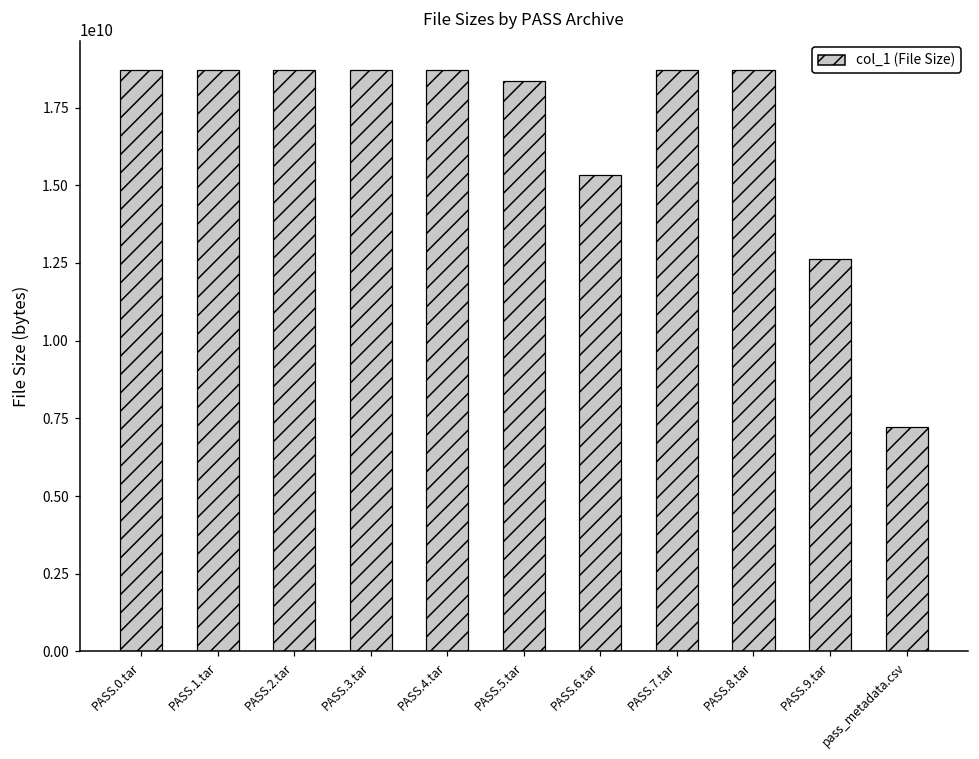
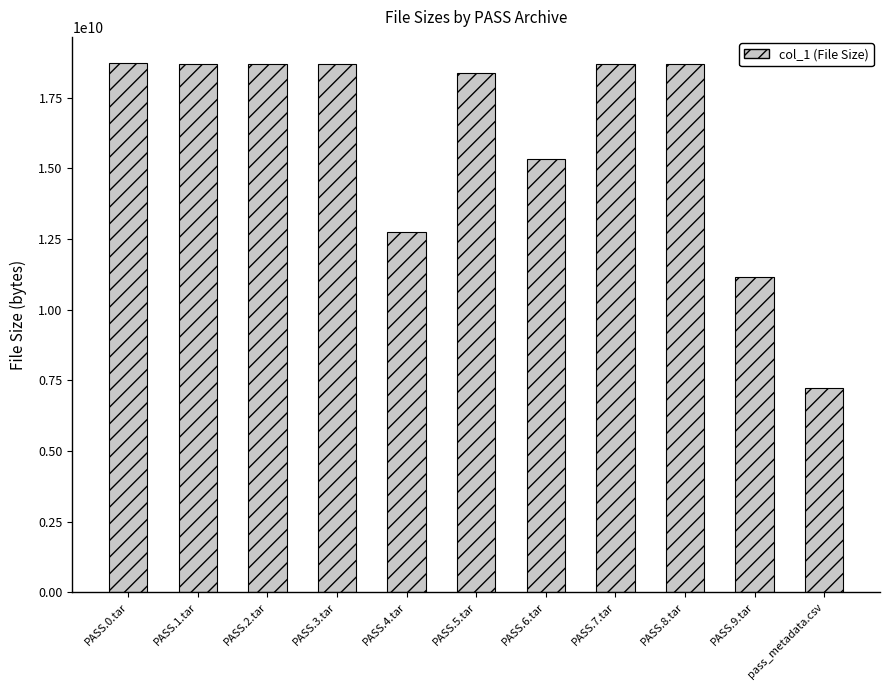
PASS.4.tar: 18700000000 -> 12700000000
PASS.9.tar: 12600000000 -> 11200000000
